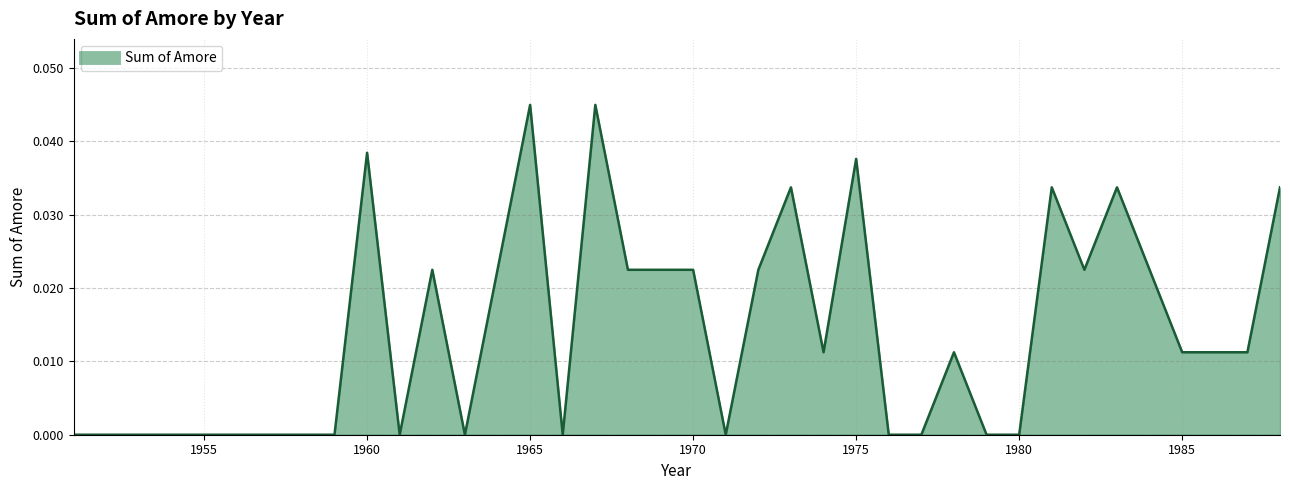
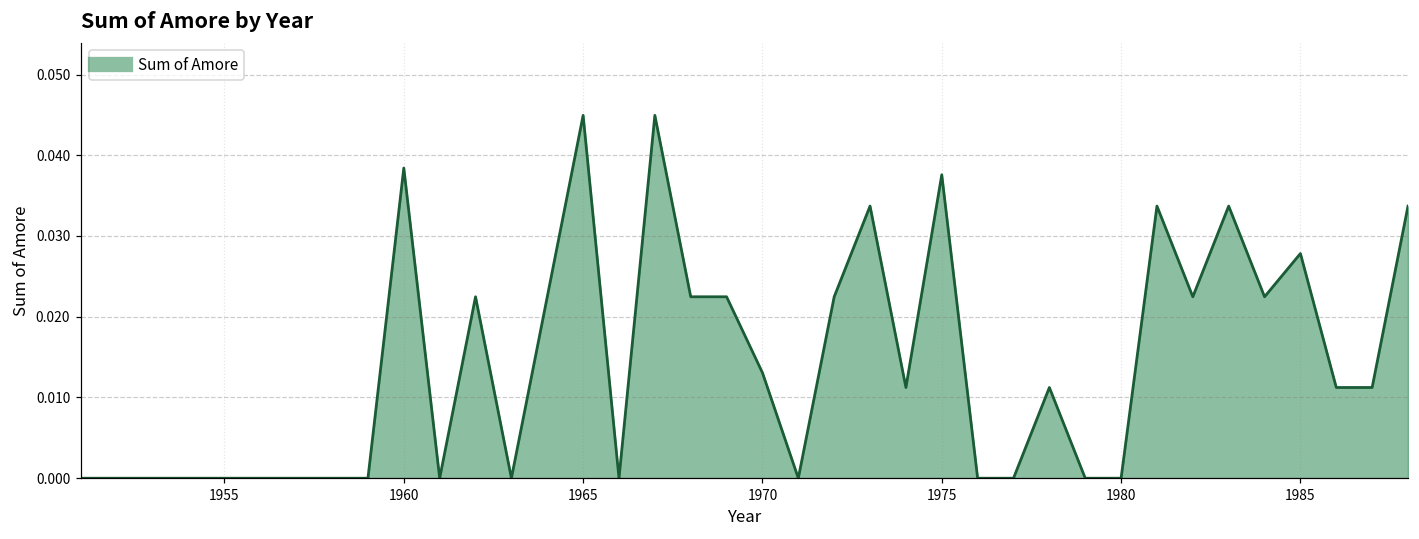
1970: 0.022 -> 0.013
1985: 0.011 -> 0.028
